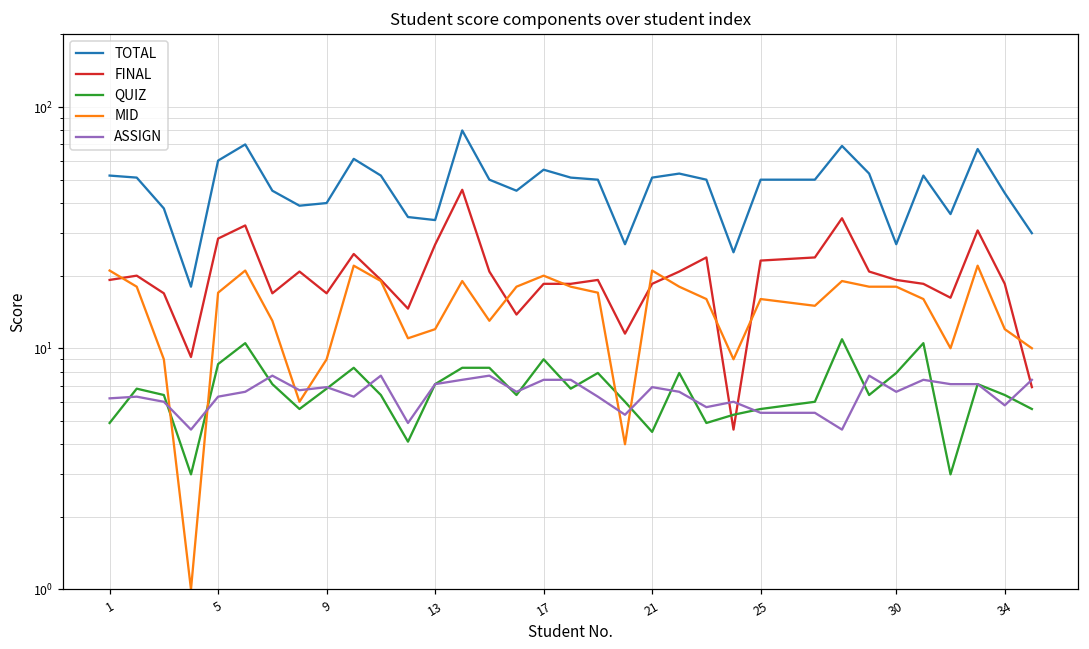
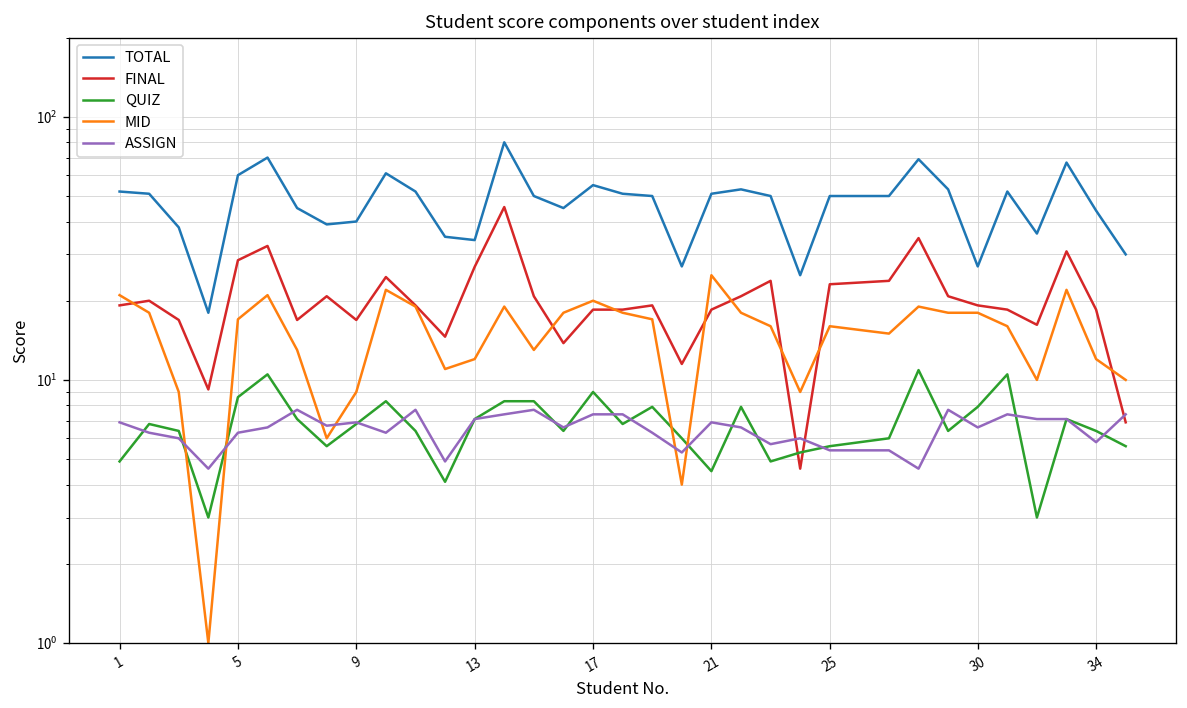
ASSIGN, 1: 6.2 -> 6.9
MID, 21: 21 -> 25
